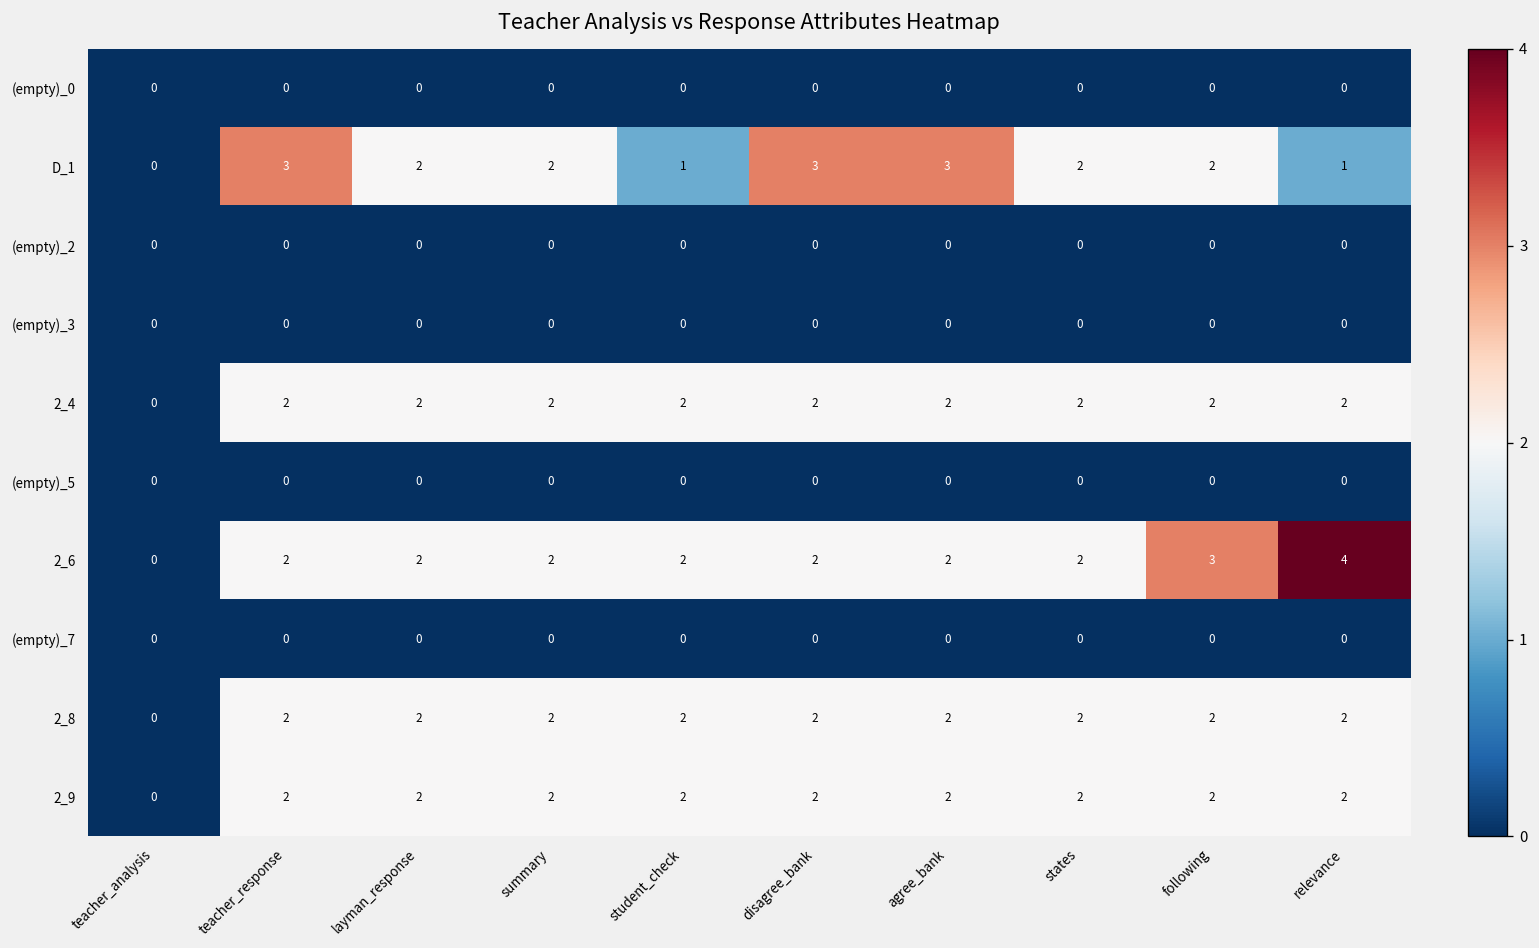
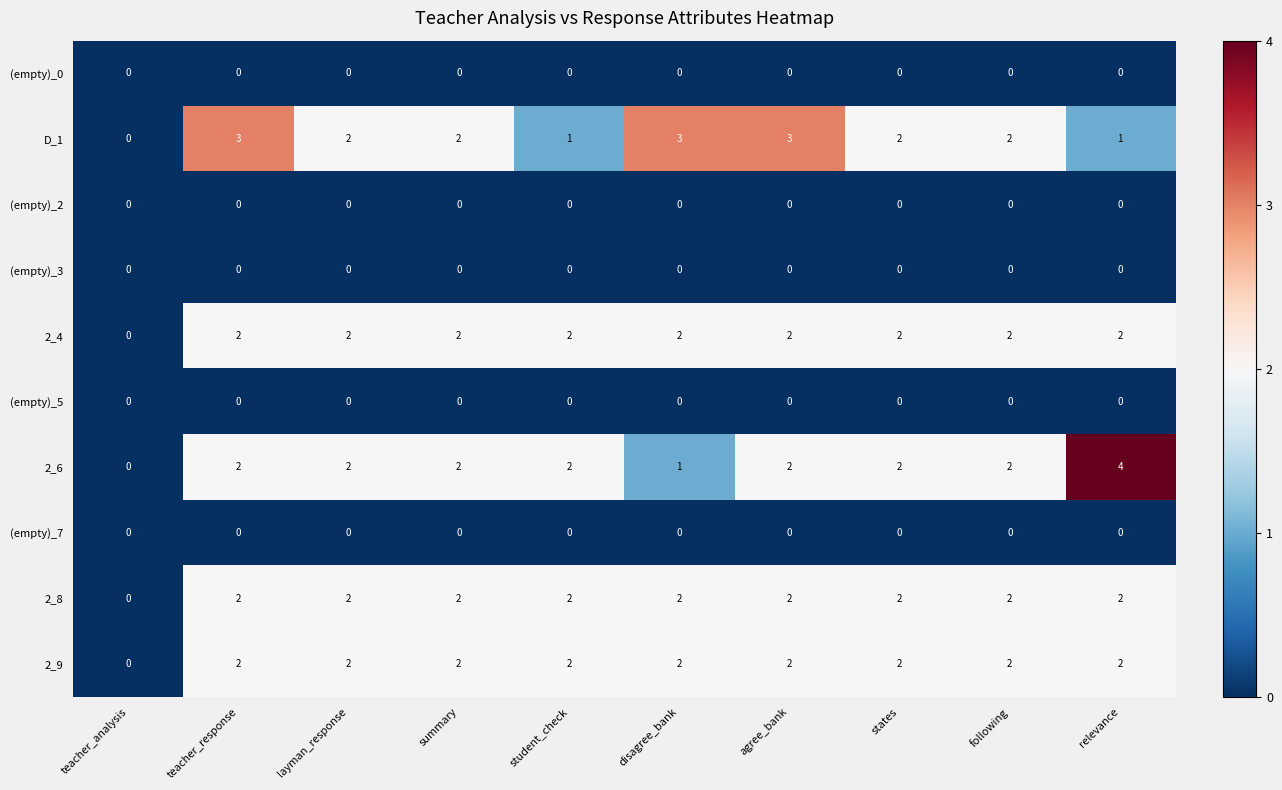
2_6, disagree_bank: 2 -> 1
2_6, following: 3 -> 2
